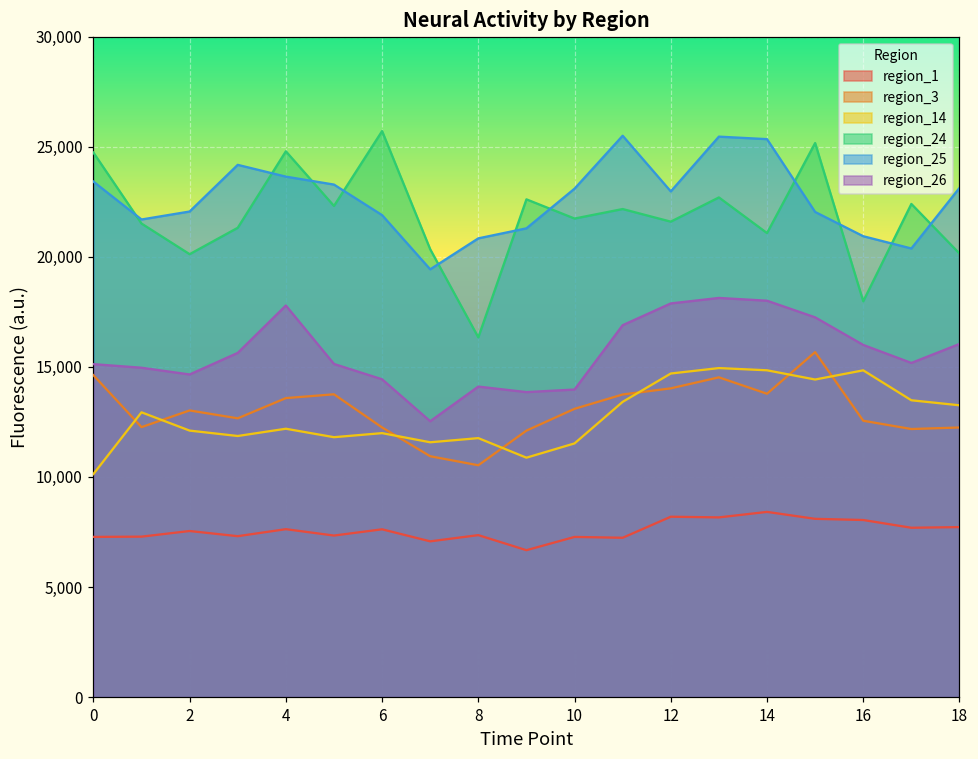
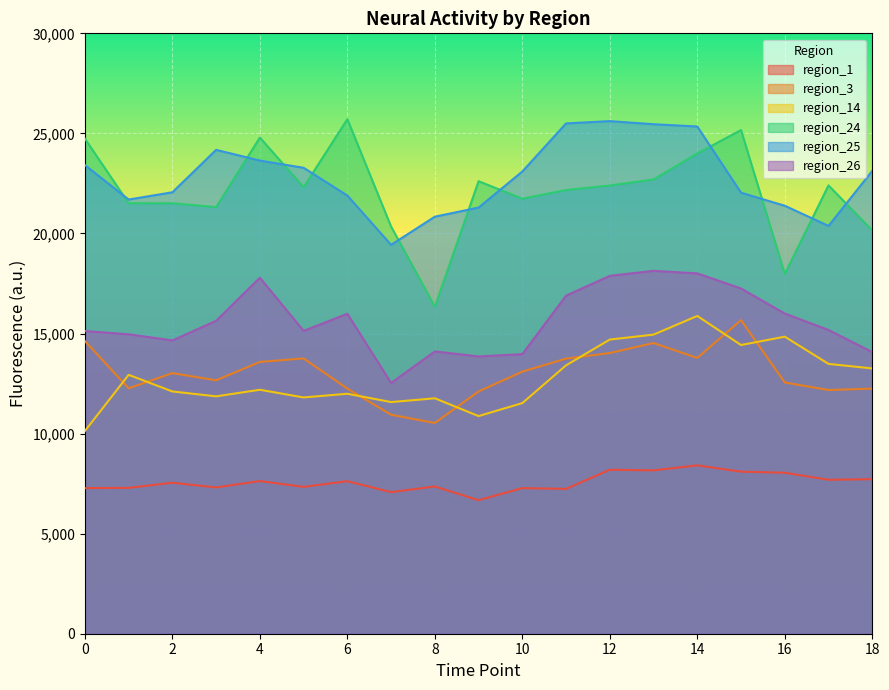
region_24, 2: 20,100 -> 21,500
region_26, 6: 14,400 -> 16,000
region_24, 12: 21,600 -> 22,400
region_25, 12: 23,000 -> 25,600
region_14, 14: 14,800 -> 15,900
region_24, 14: 21,100 -> 24,000
region_25, 16: 20,900 -> 21,400
region_26, 18: 16,000 -> 14,100
